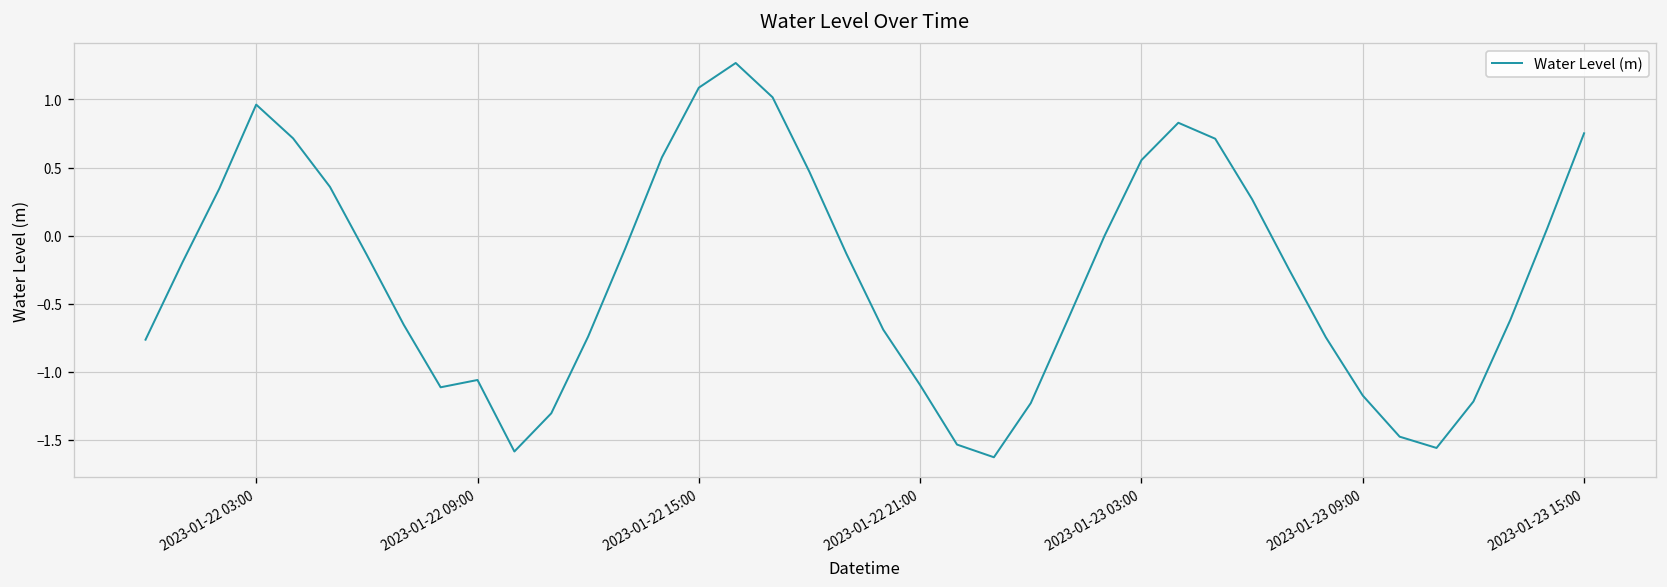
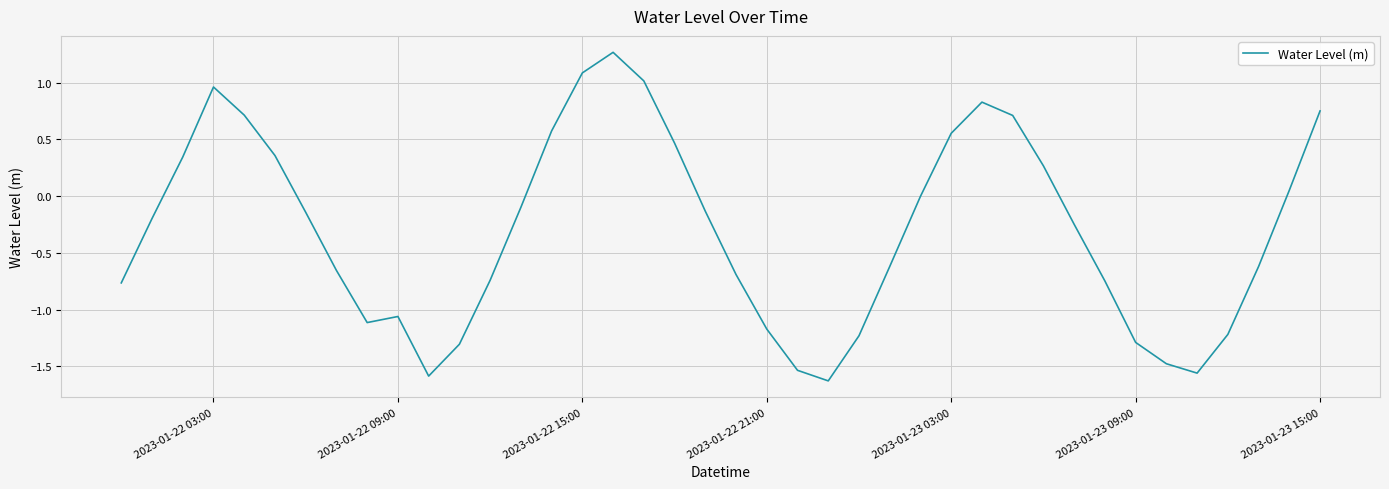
2023-01-22 21:00: -1.10 -> -1.17
2023-01-23 09:00: -1.17 -> -1.29
